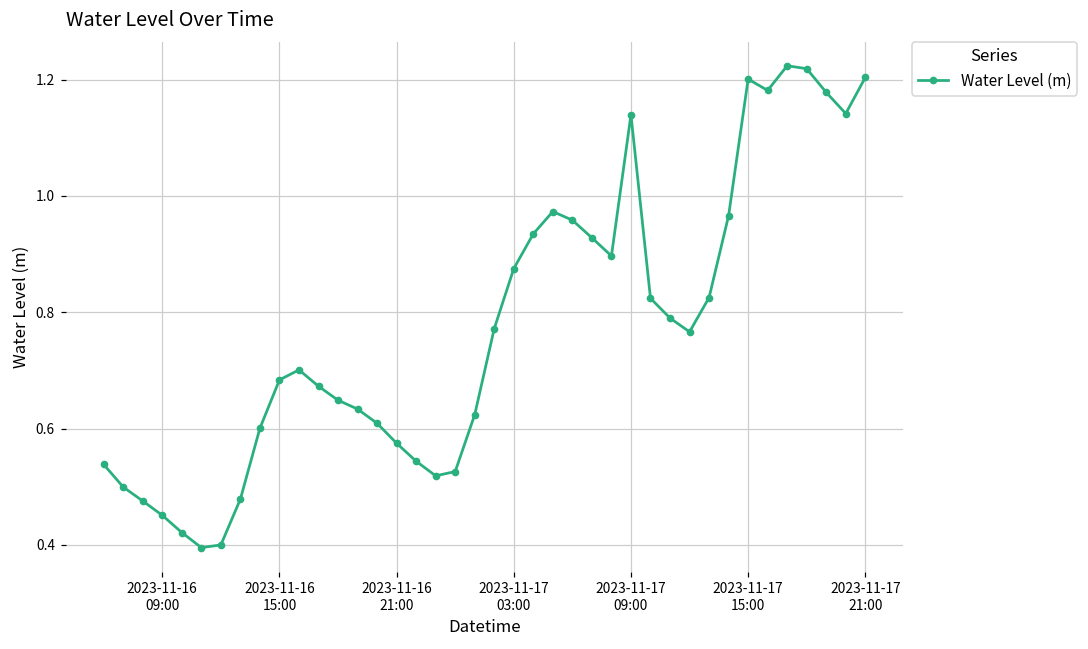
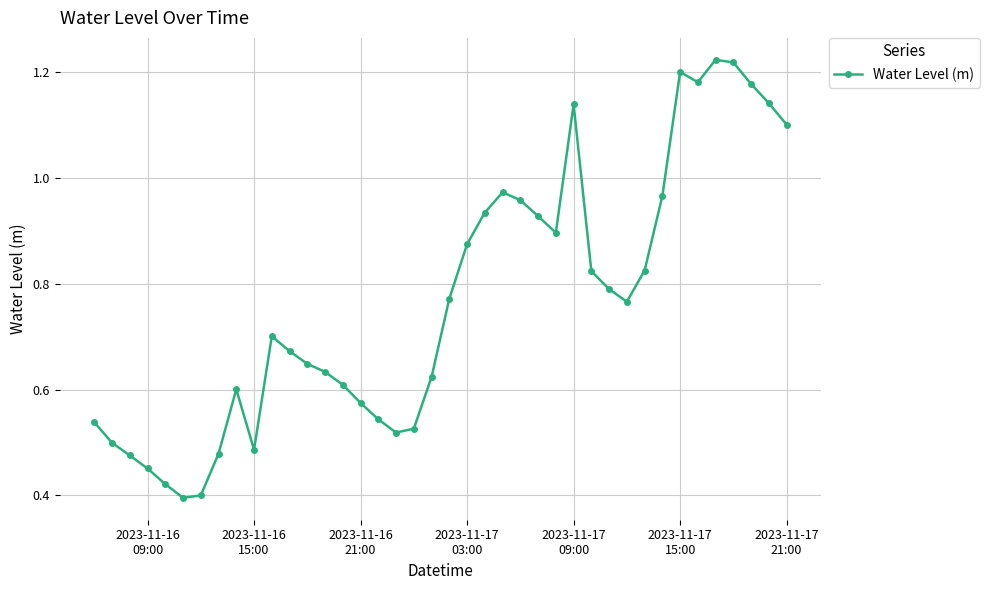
2023-11-16 15:00: 0.68 -> 0.49
2023-11-17 21:00: 1.20 -> 1.10
